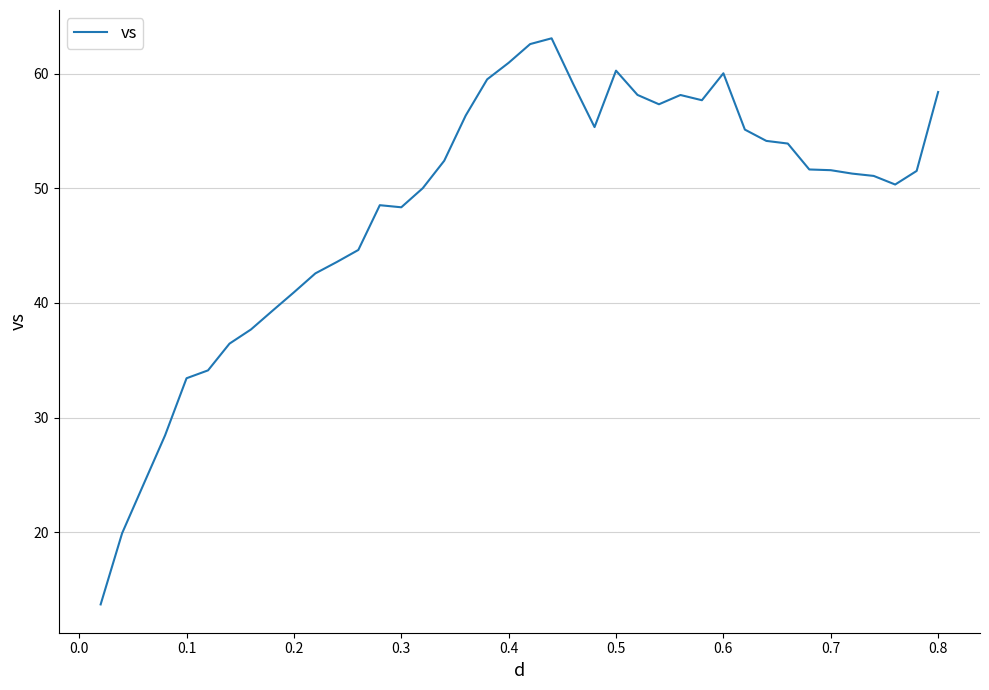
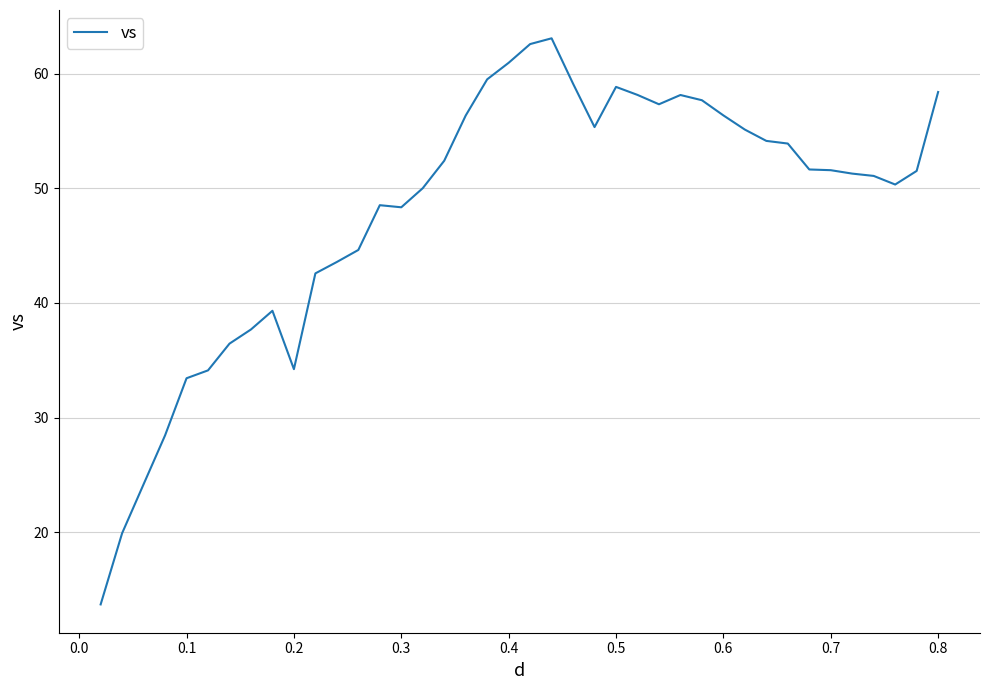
0.2: 40.9 -> 34.2
0.5: 60.3 -> 58.9
0.6: 60.0 -> 56.4
